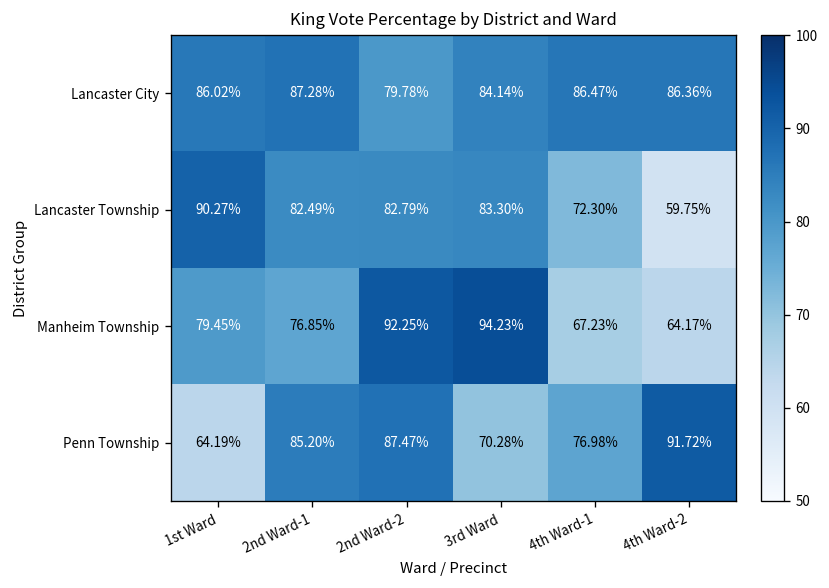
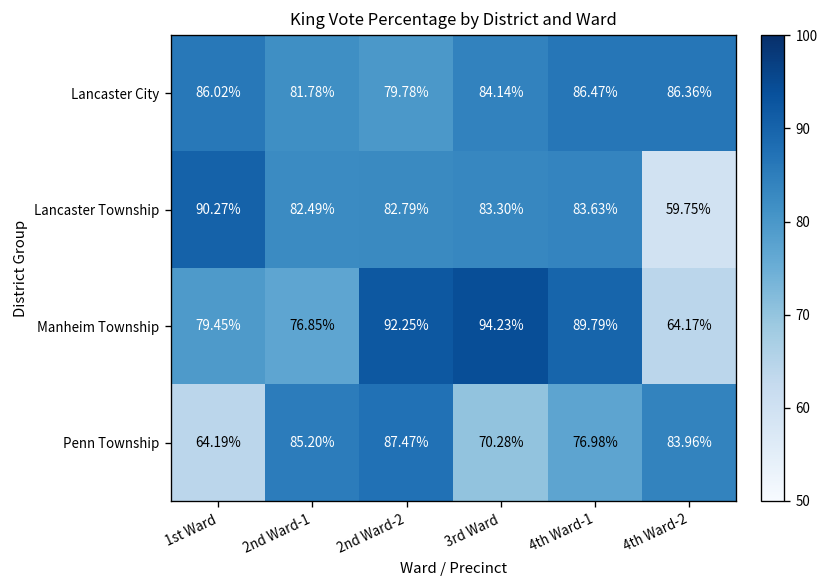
Lancaster City, 2nd Ward-1: 87.28% -> 81.78%
Lancaster Township, 4th Ward-1: 72.30% -> 83.63%
Manheim Township, 4th Ward-1: 67.23% -> 89.79%
Penn Township, 4th Ward-2: 91.72% -> 83.96%
